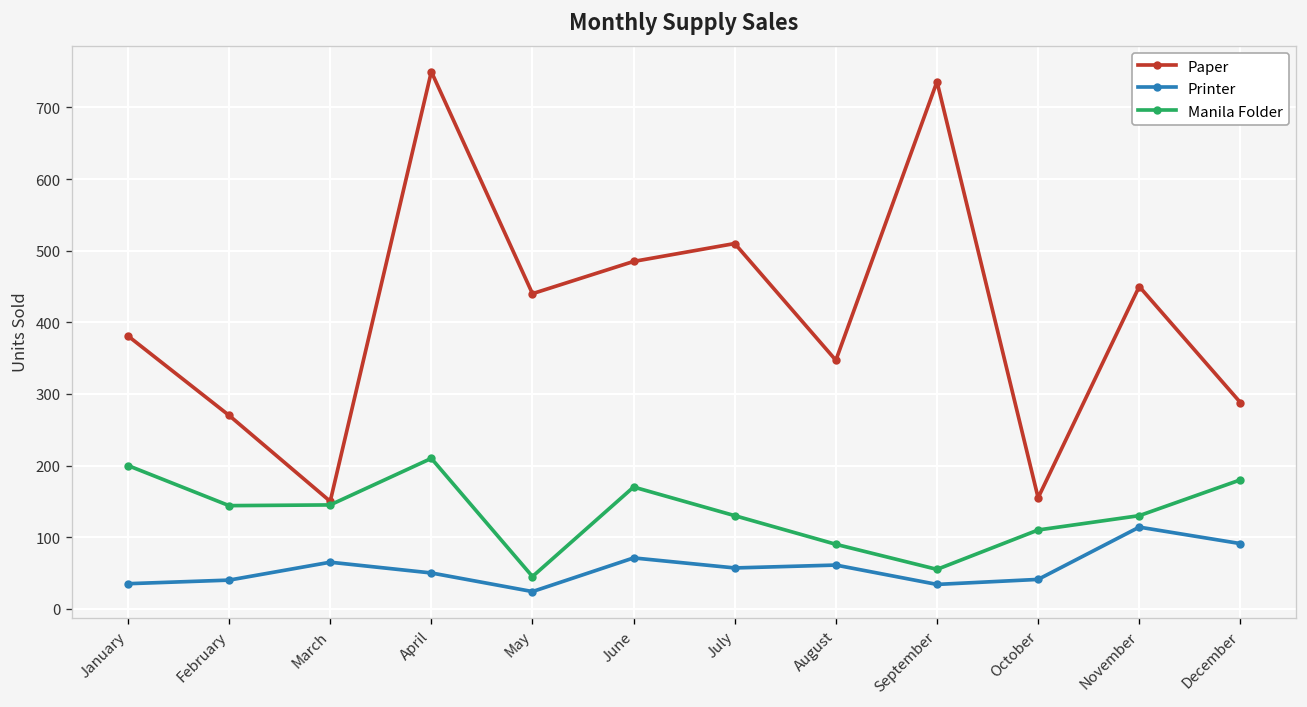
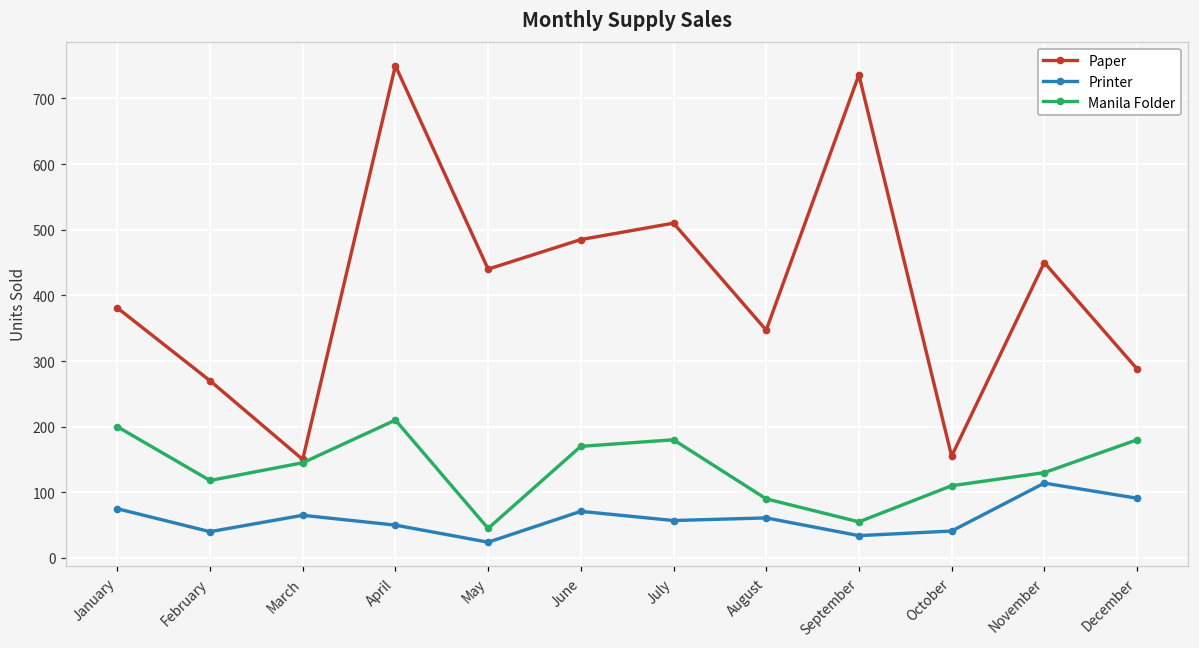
Printer, January: 40 -> 80
Manila Folder, February: 140 -> 120
Manila Folder, July: 130 -> 180
